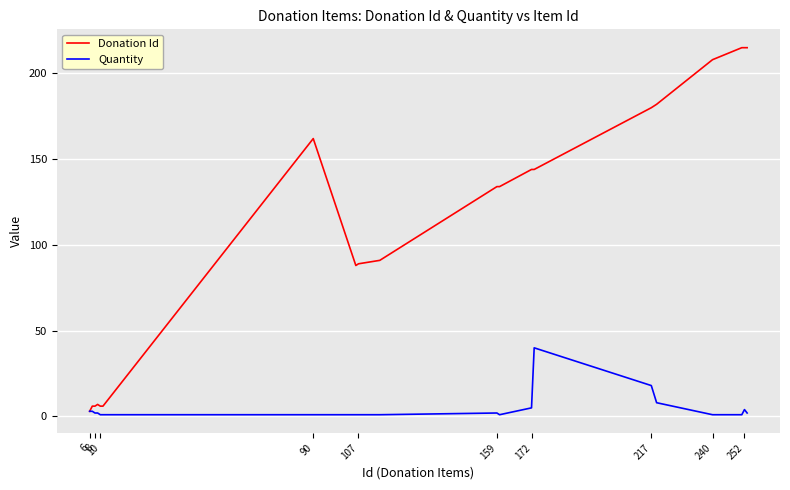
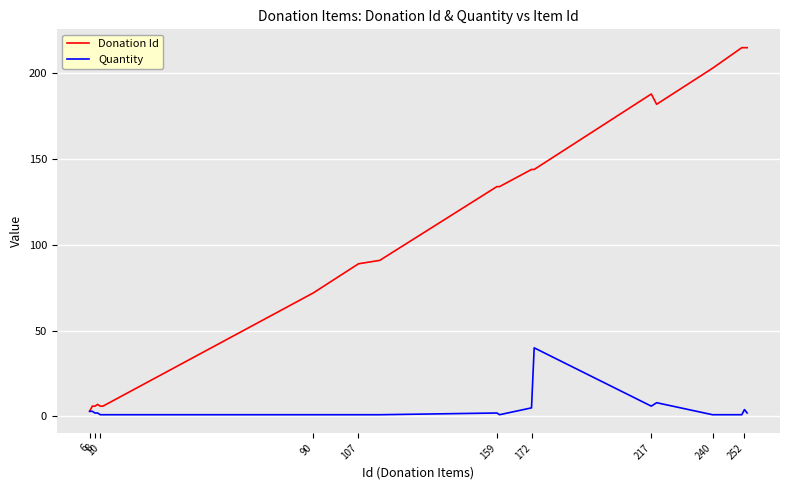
Donation Id, 90: 162 -> 72
Donation Id, 217: 180 -> 188
Quantity, 217: 18 -> 6
Donation Id, 240: 208 -> 203
